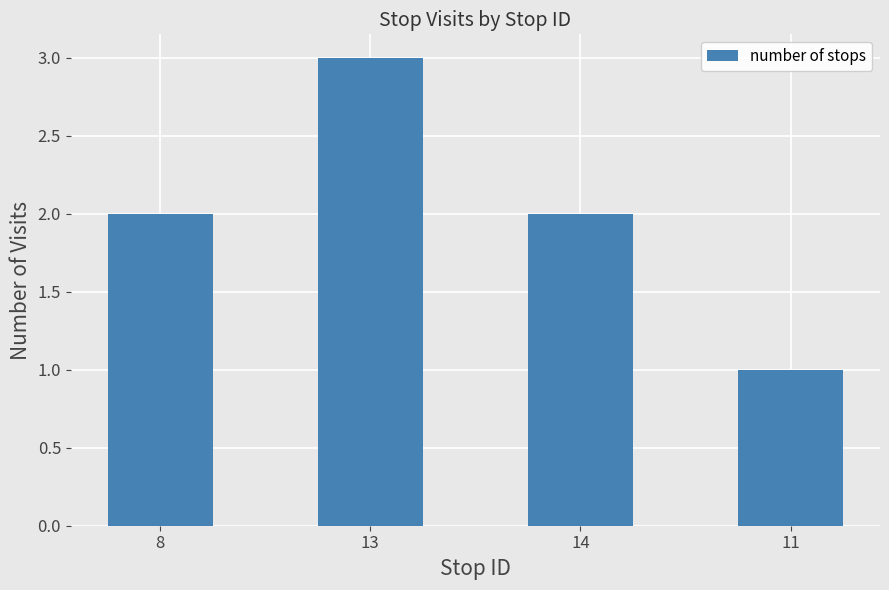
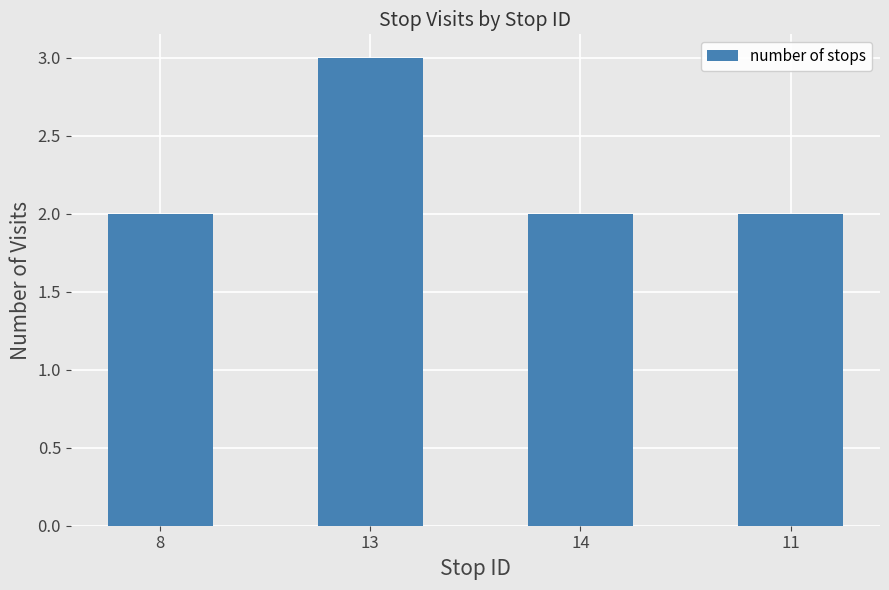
11: 1 -> 2
